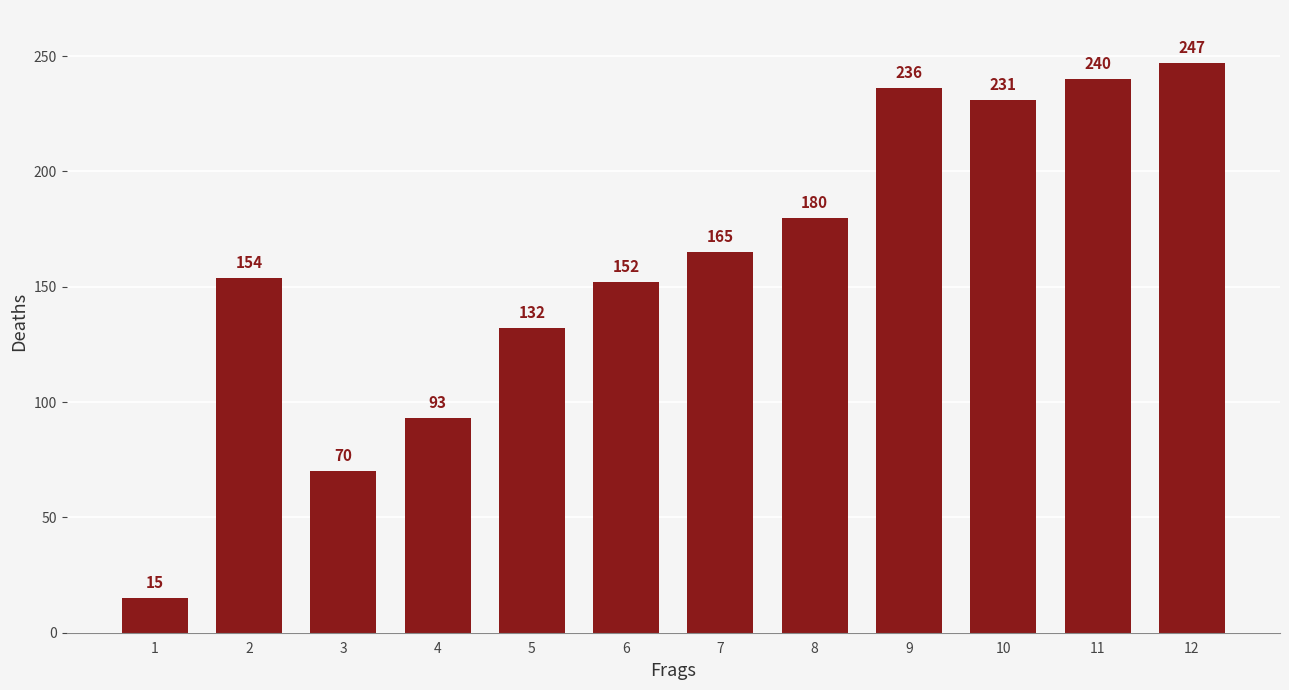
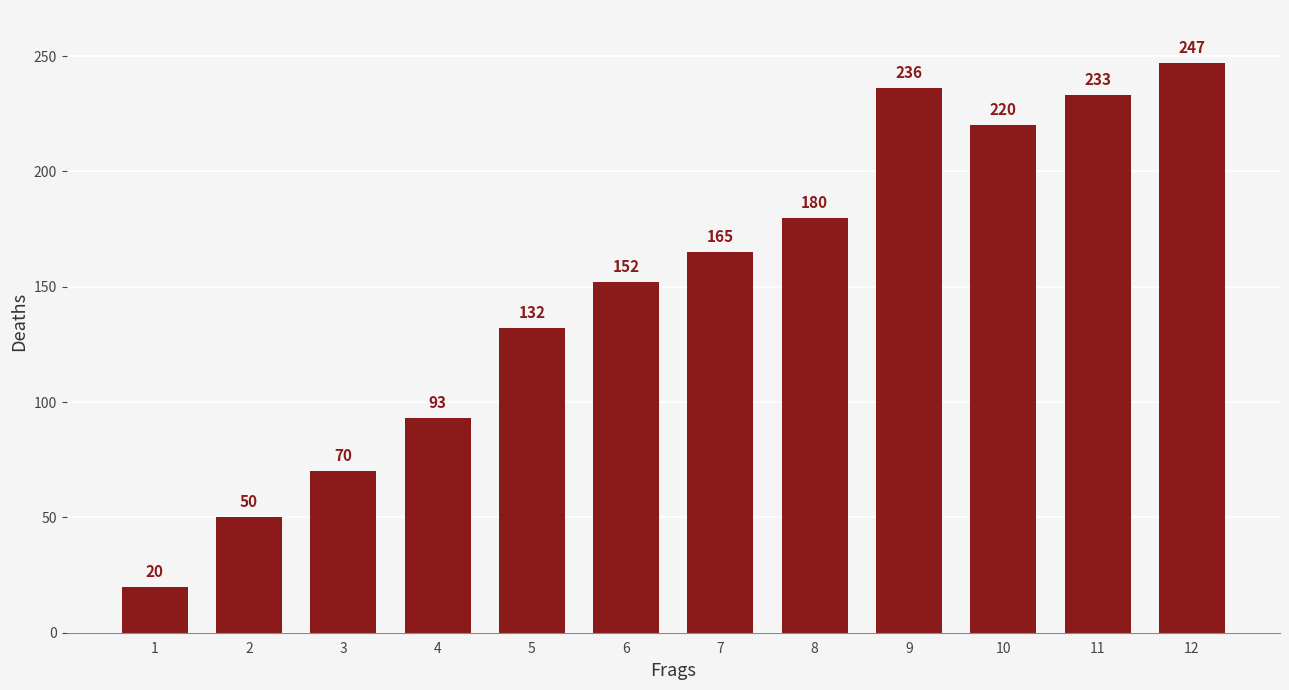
1: 15 -> 20
2: 154 -> 50
10: 231 -> 220
11: 240 -> 233
